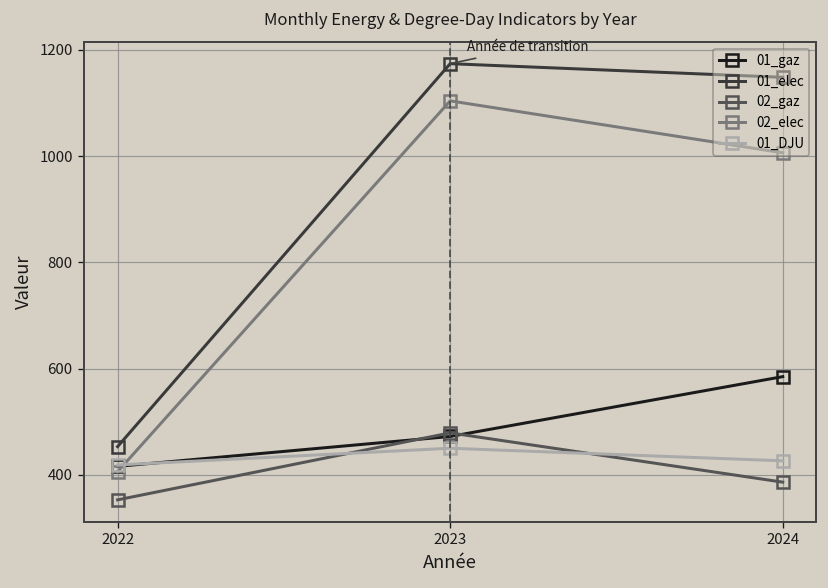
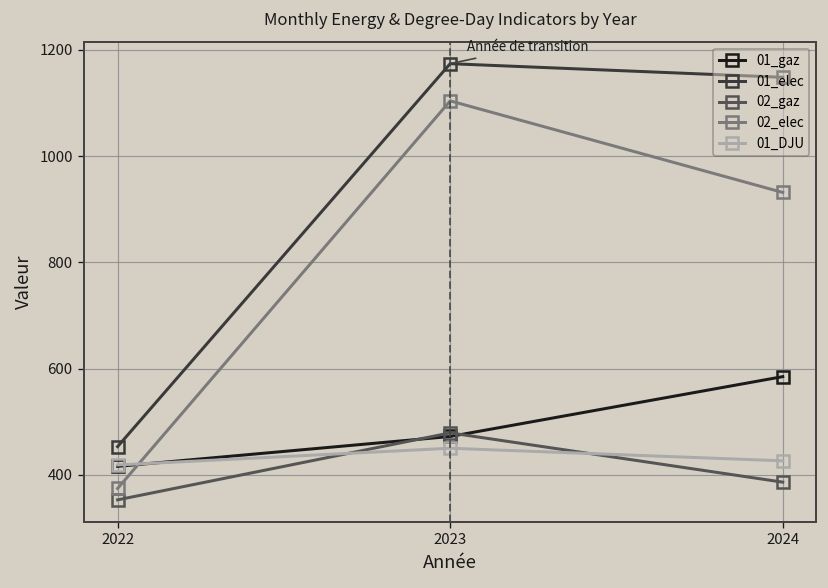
02_elec, 2022: 410 -> 370
02_elec, 2024: 1010 -> 930
